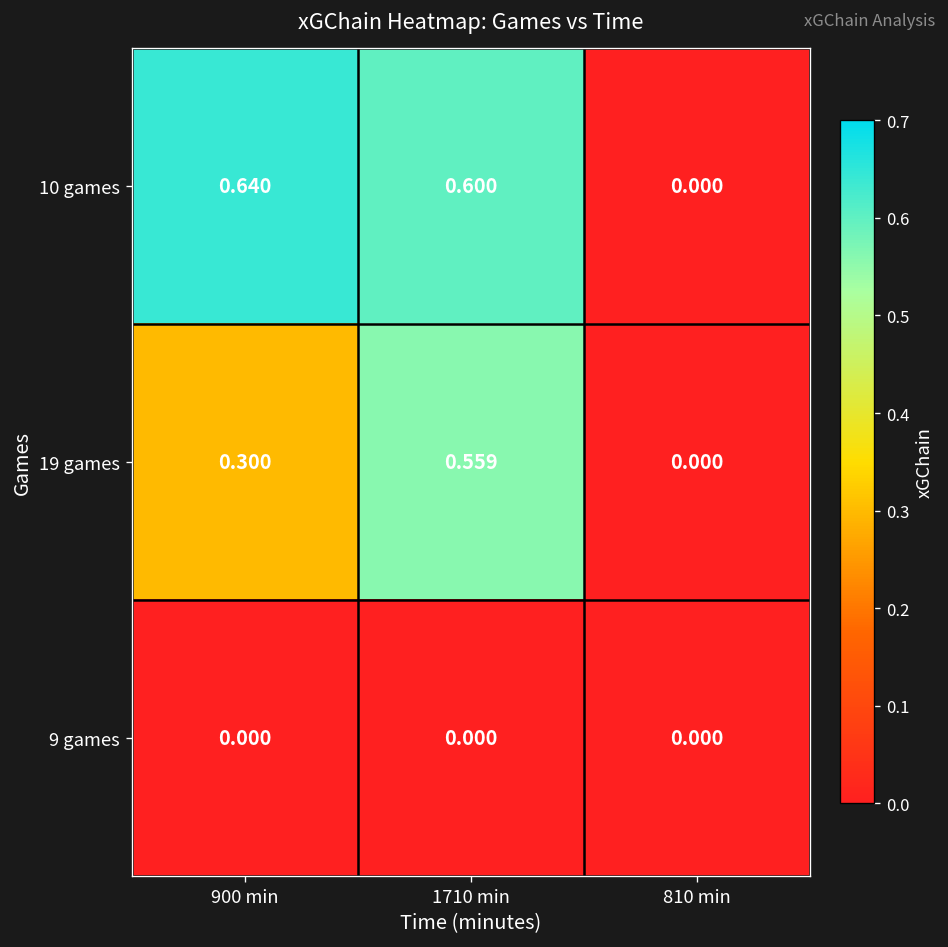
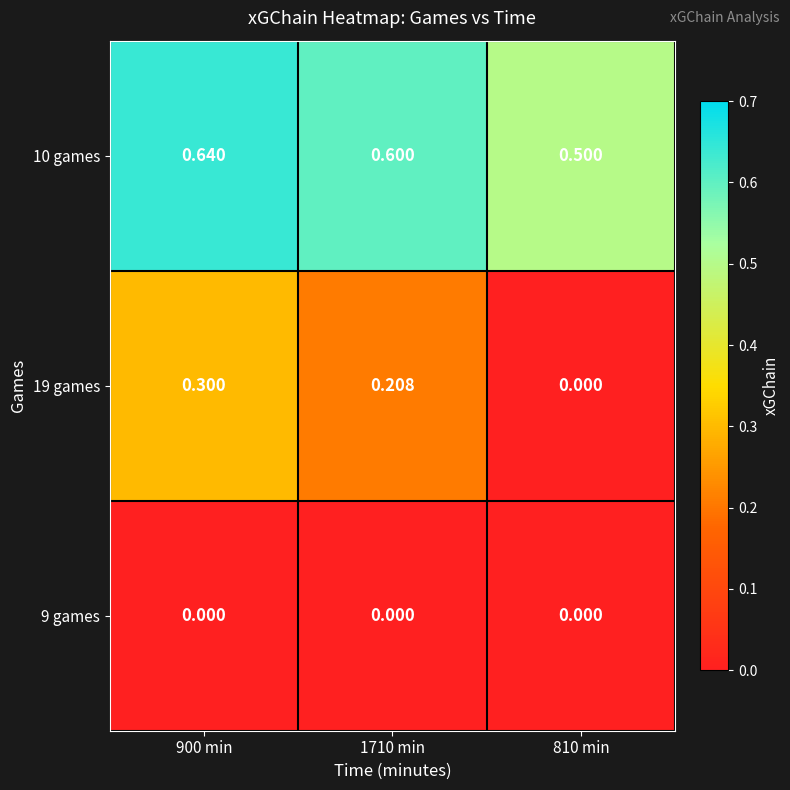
10 games, 810 min: 0.000 -> 0.500
19 games, 1710 min: 0.559 -> 0.208
